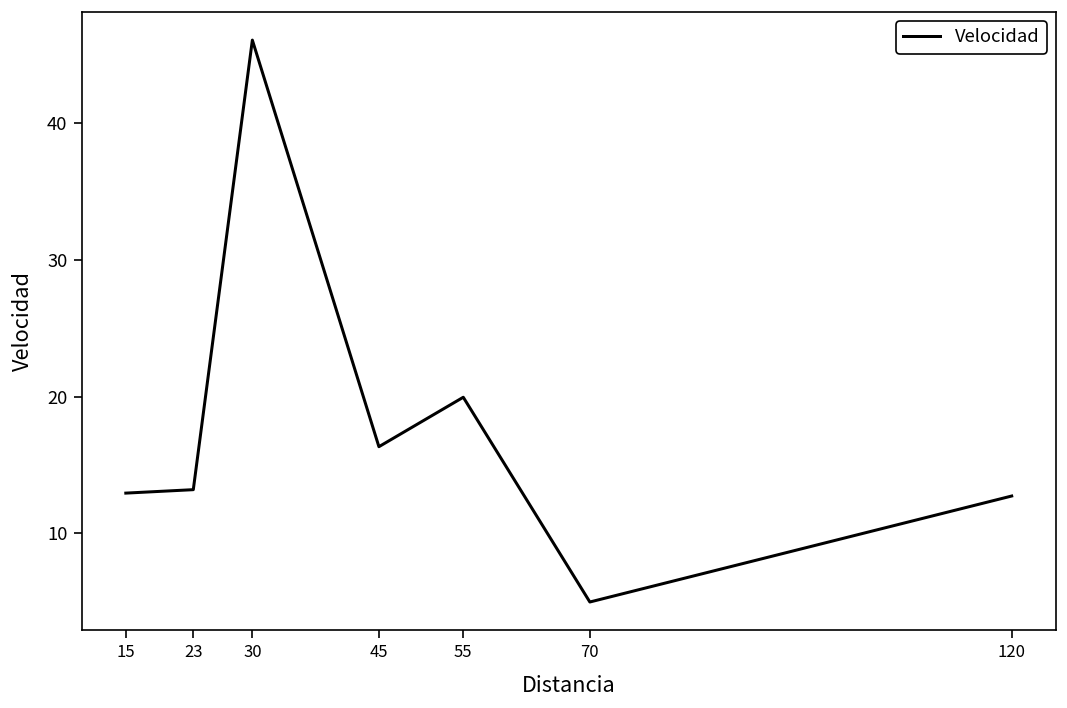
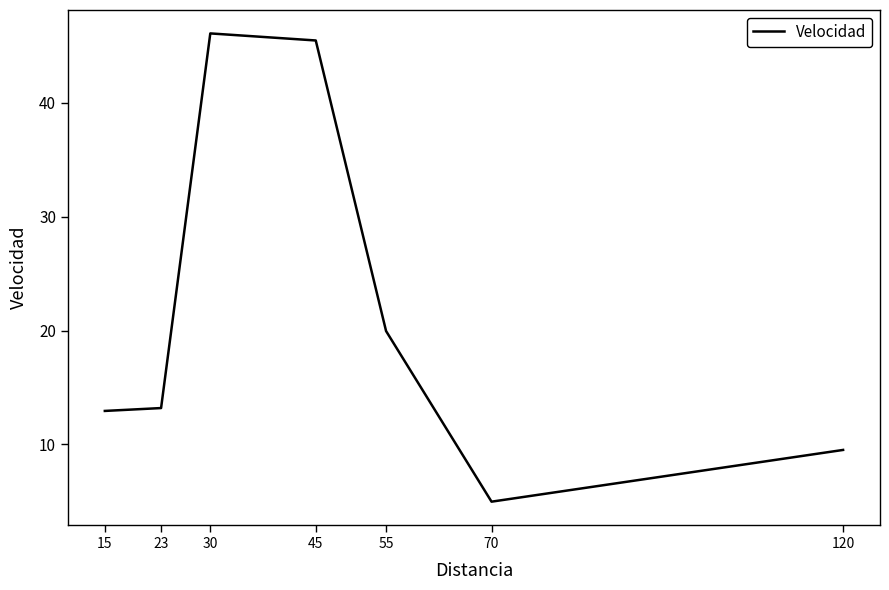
45: 16.3 -> 45.5
120: 12.7 -> 9.5
